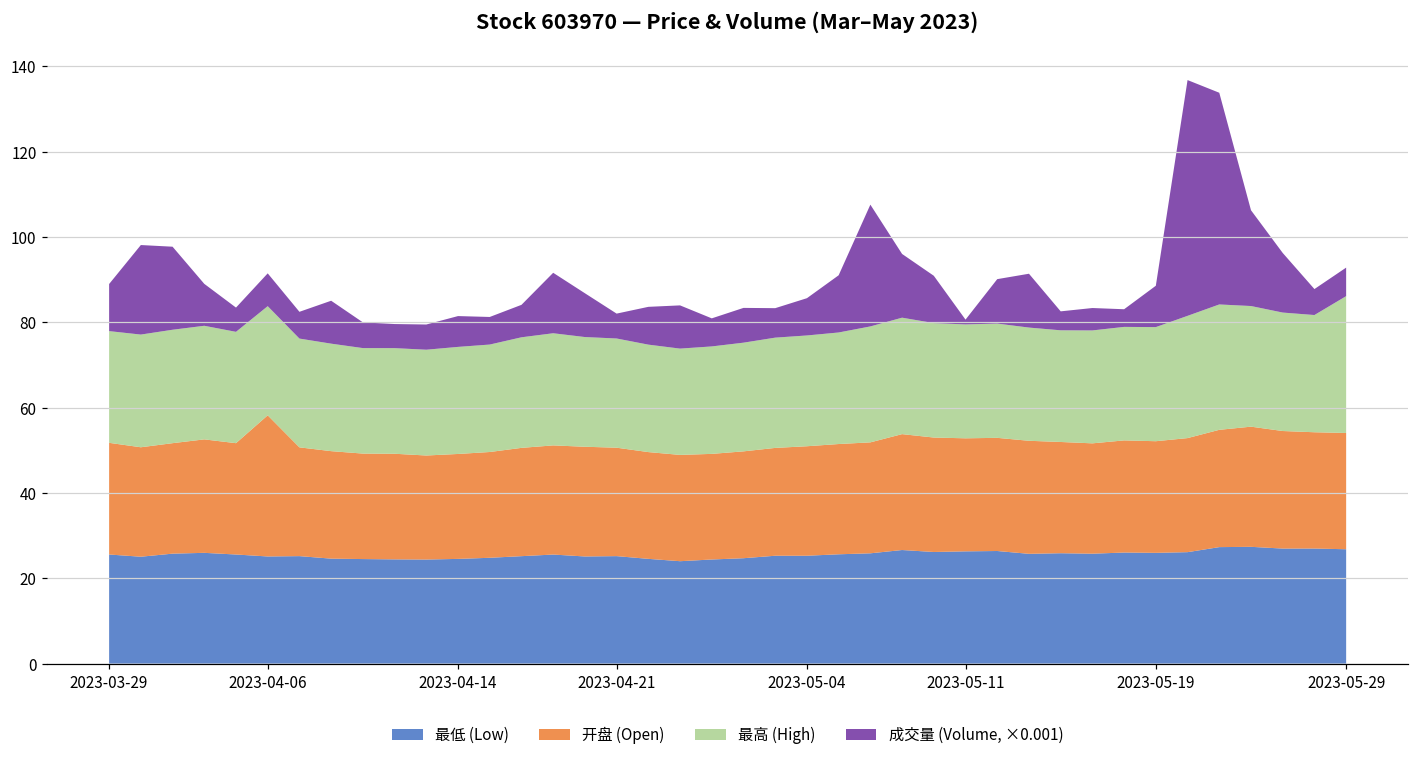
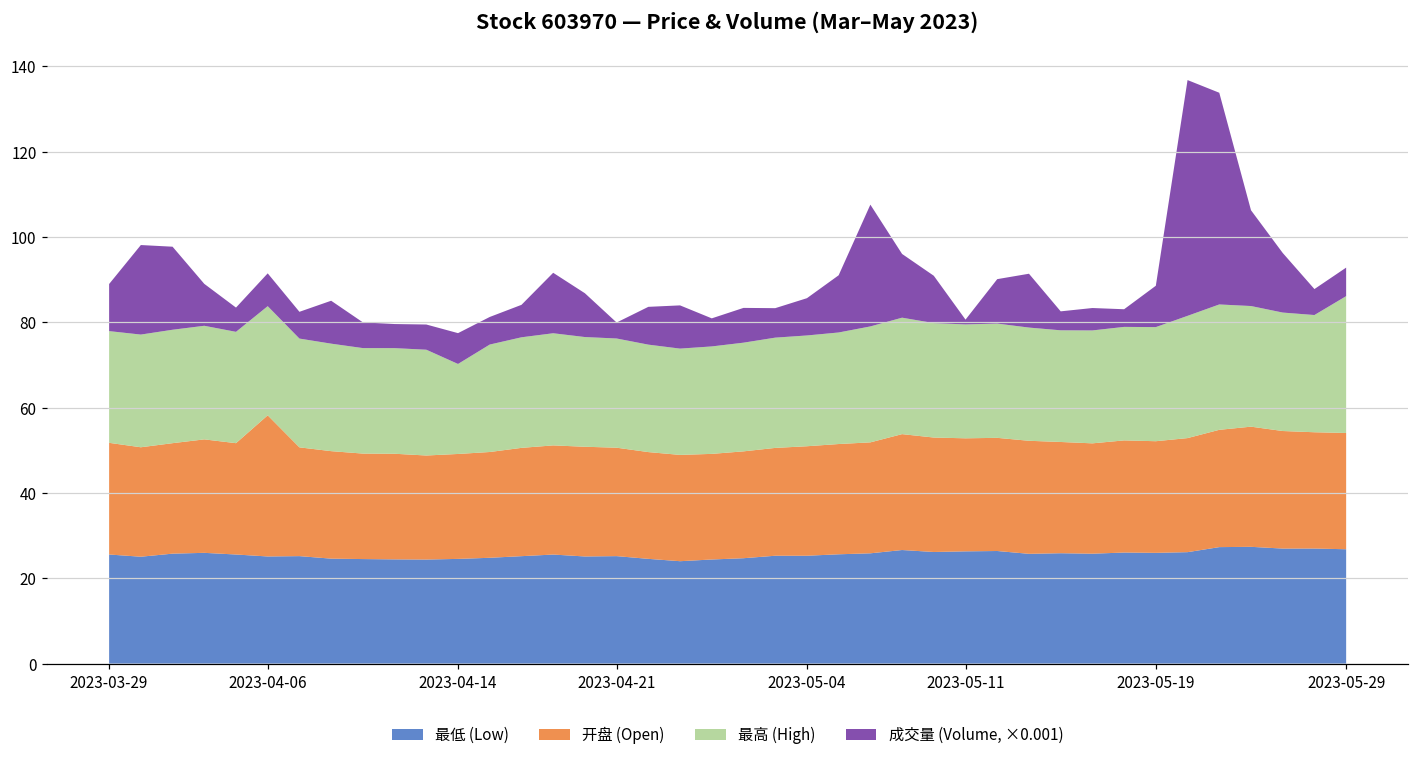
最高 (High), 2023-04-14: 25 -> 21
成交量 (Volume, ×0.001), 2023-04-21: 6 -> 4
